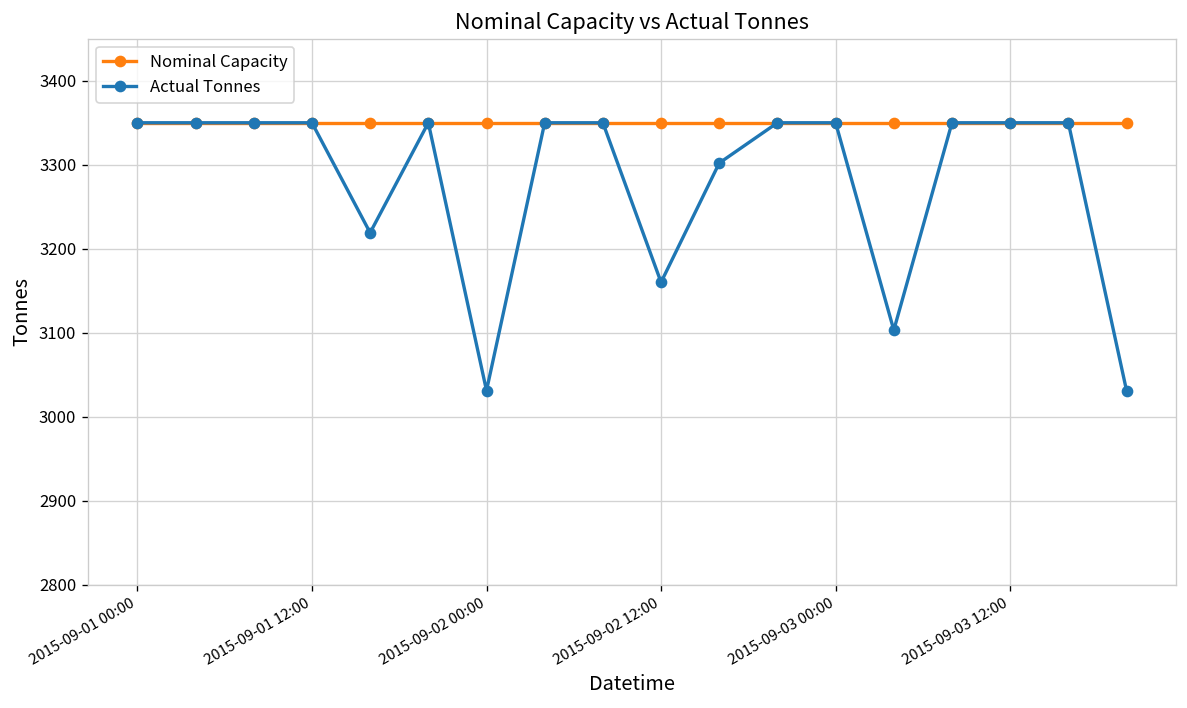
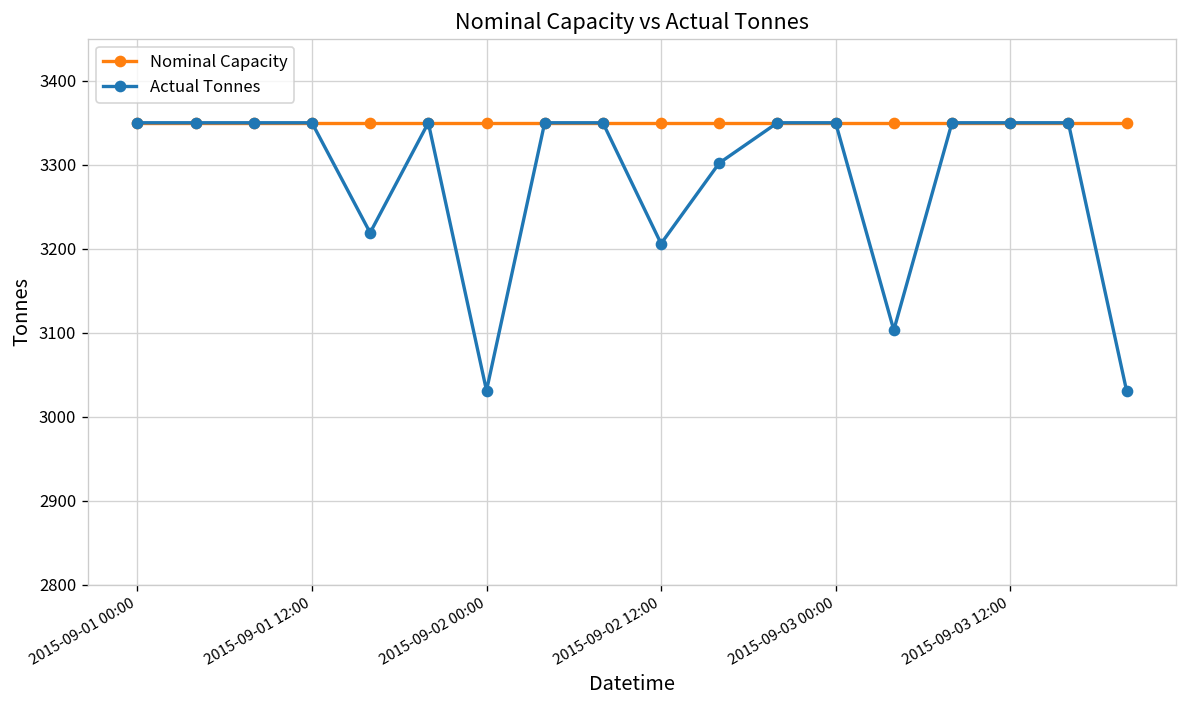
Actual Tonnes, 2015-09-02 12:00: 3160 -> 3210
